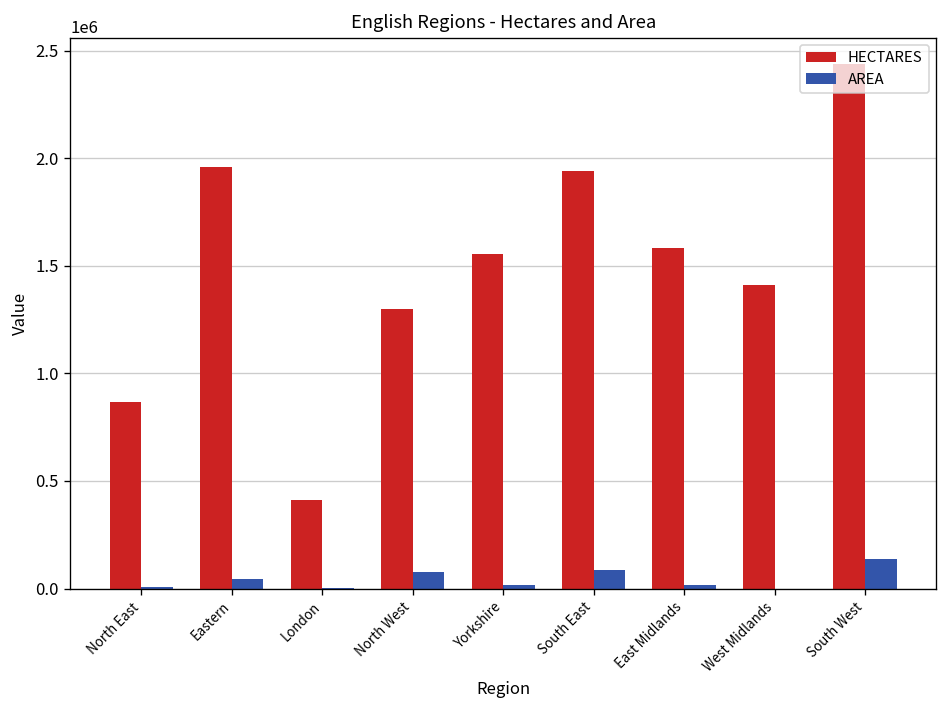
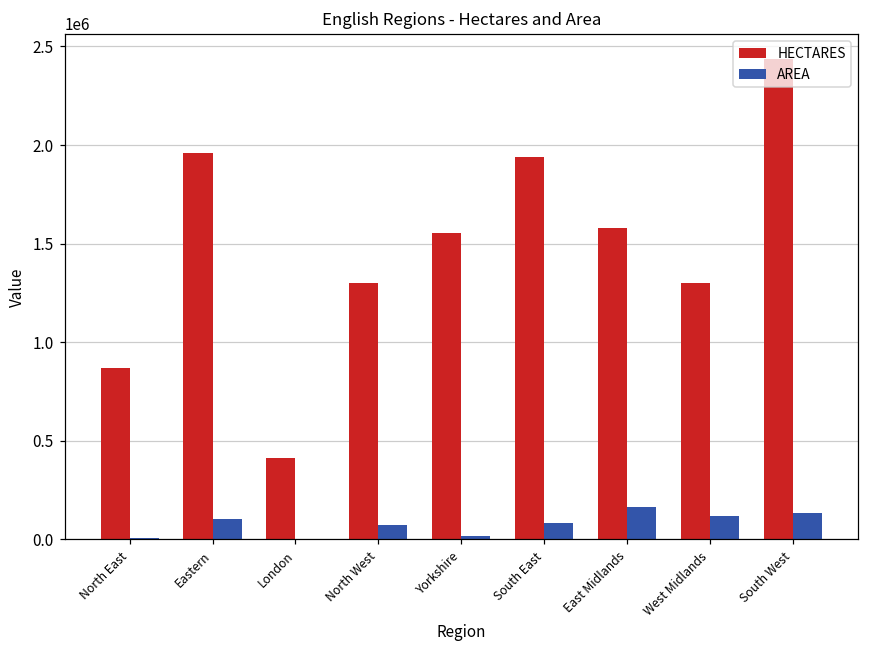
AREA, Eastern: 50000 -> 100000
AREA, East Midlands: 20000 -> 160000
HECTARES, West Midlands: 1410000 -> 1300000
AREA, West Midlands: 0 -> 120000
